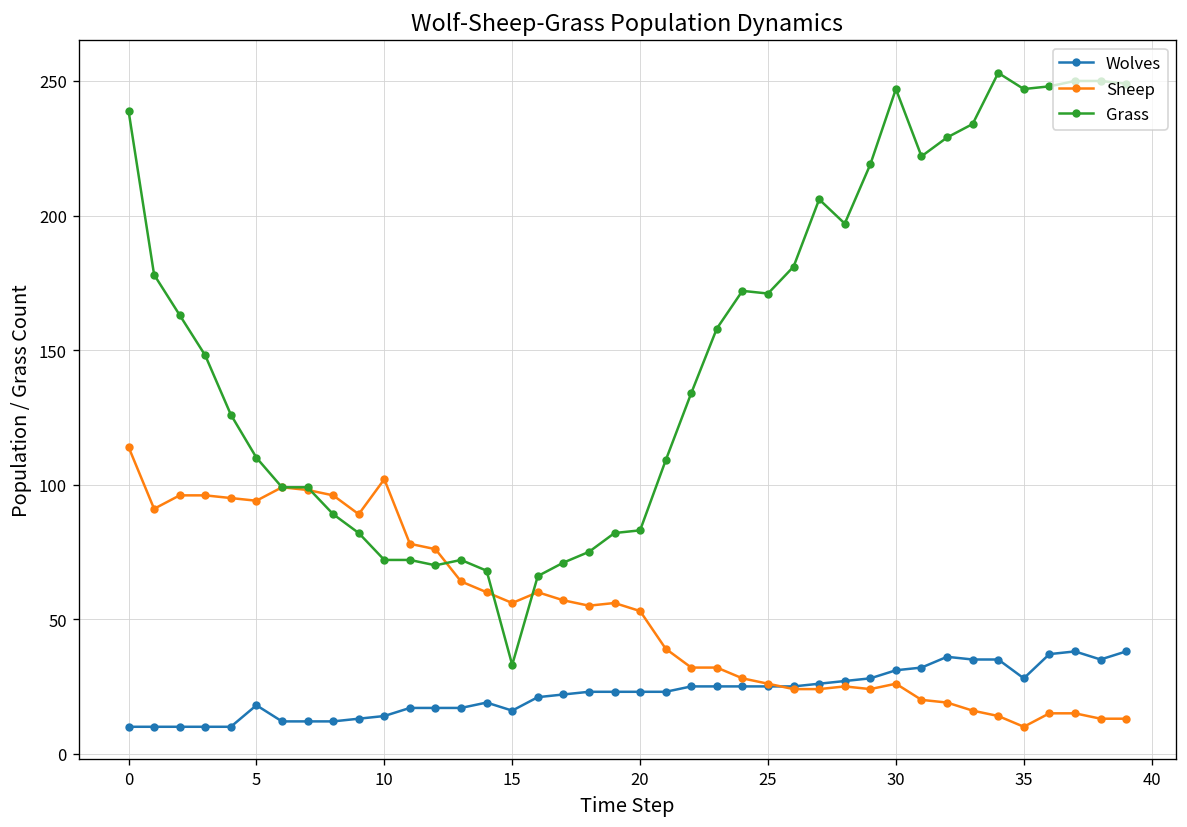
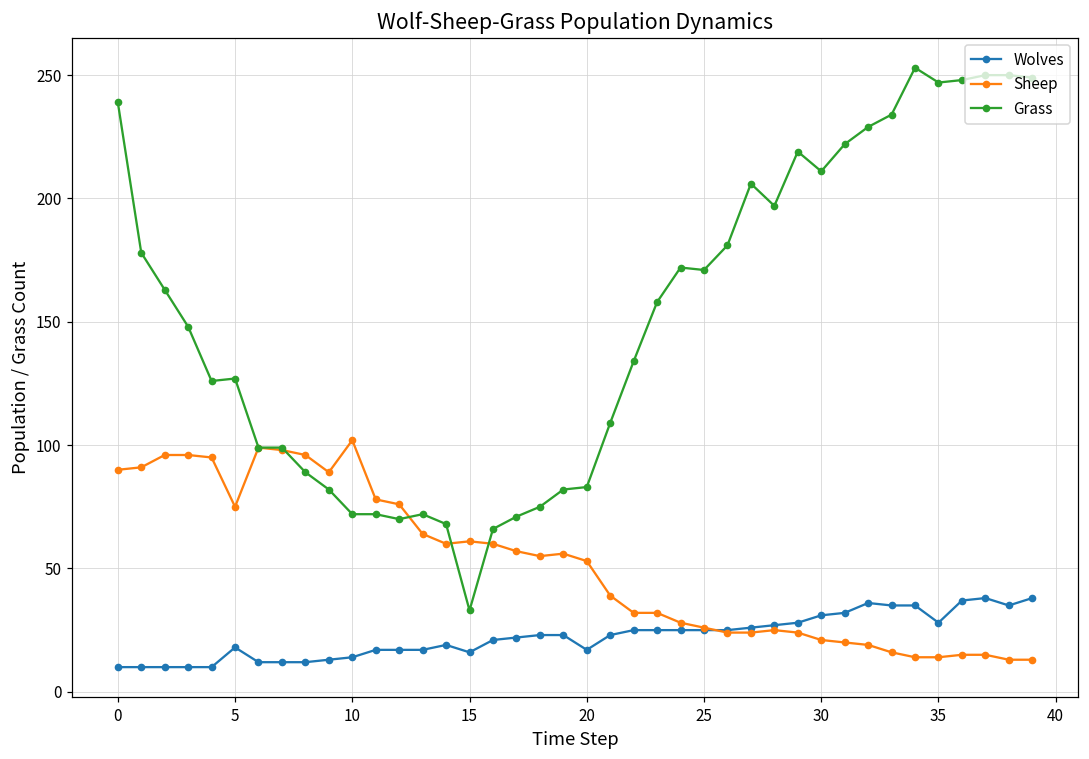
Sheep, 0: 114 -> 90
Sheep, 5: 94 -> 75
Grass, 5: 110 -> 127
Sheep, 15: 56 -> 61
Wolves, 20: 23 -> 17
Sheep, 30: 26 -> 21
Grass, 30: 247 -> 211
Sheep, 35: 10 -> 14
